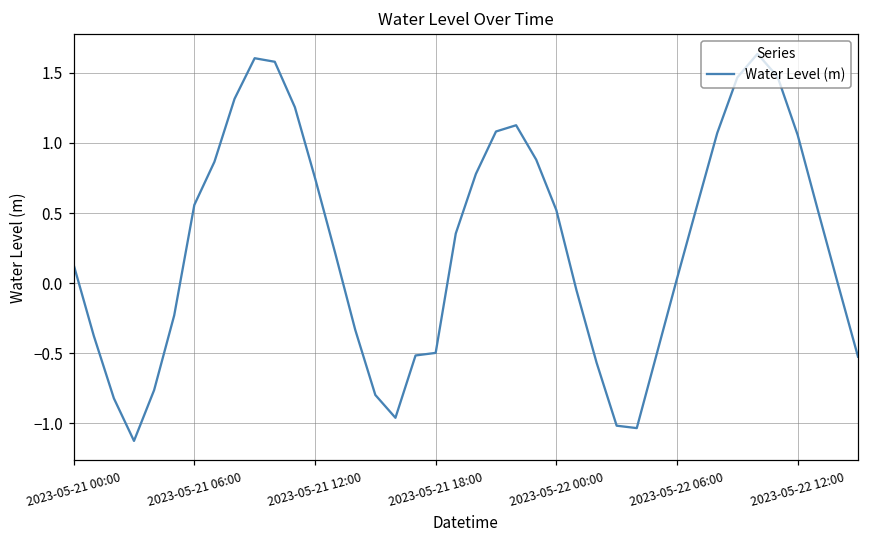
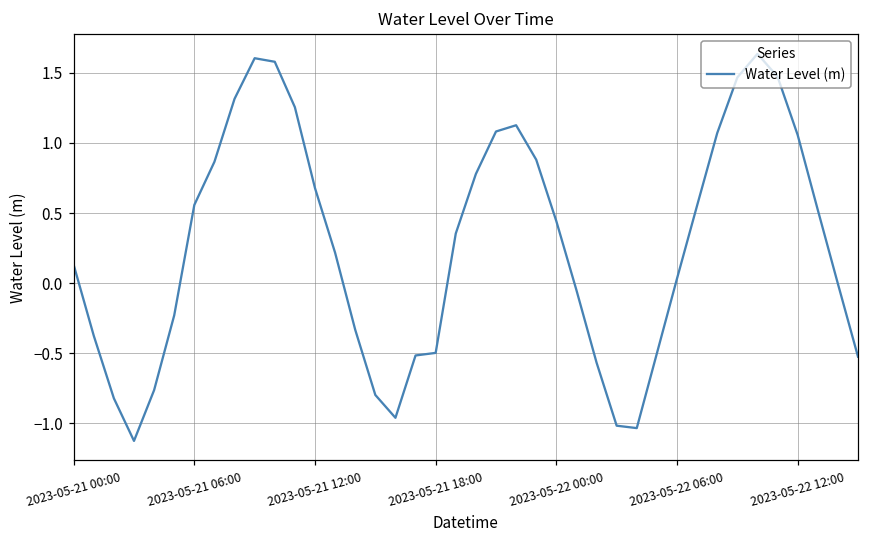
2023-05-21 12:00: 0.75 -> 0.68
2023-05-22 00:00: 0.52 -> 0.44
